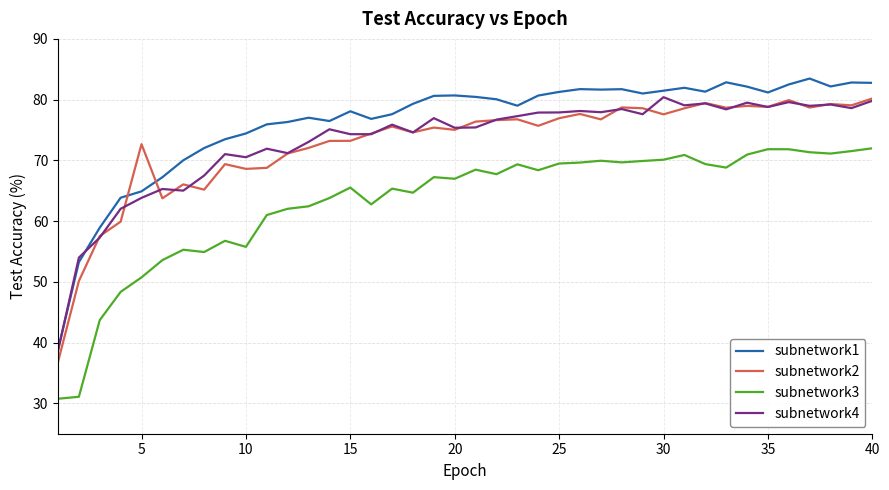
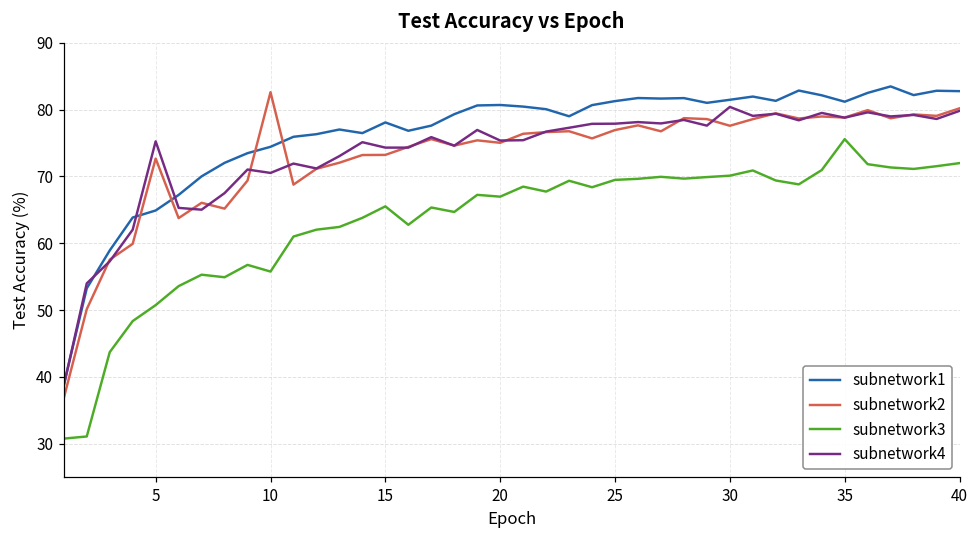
subnetwork4, 5: 64 -> 75
subnetwork2, 10: 69 -> 83
subnetwork3, 35: 72 -> 76
